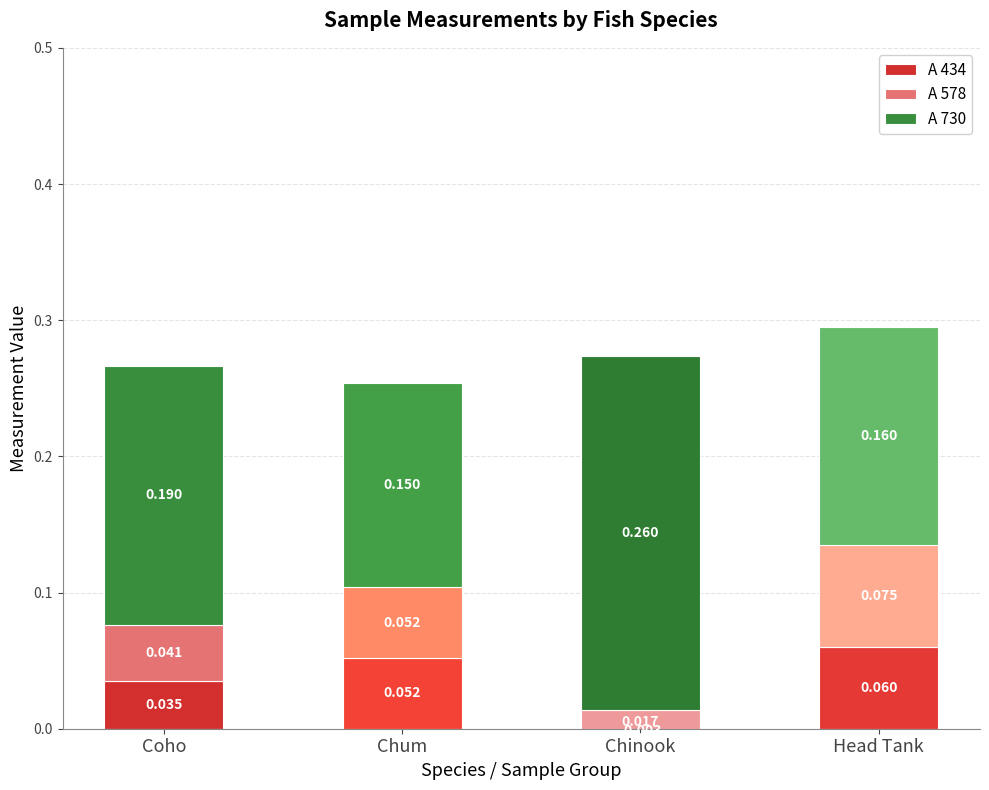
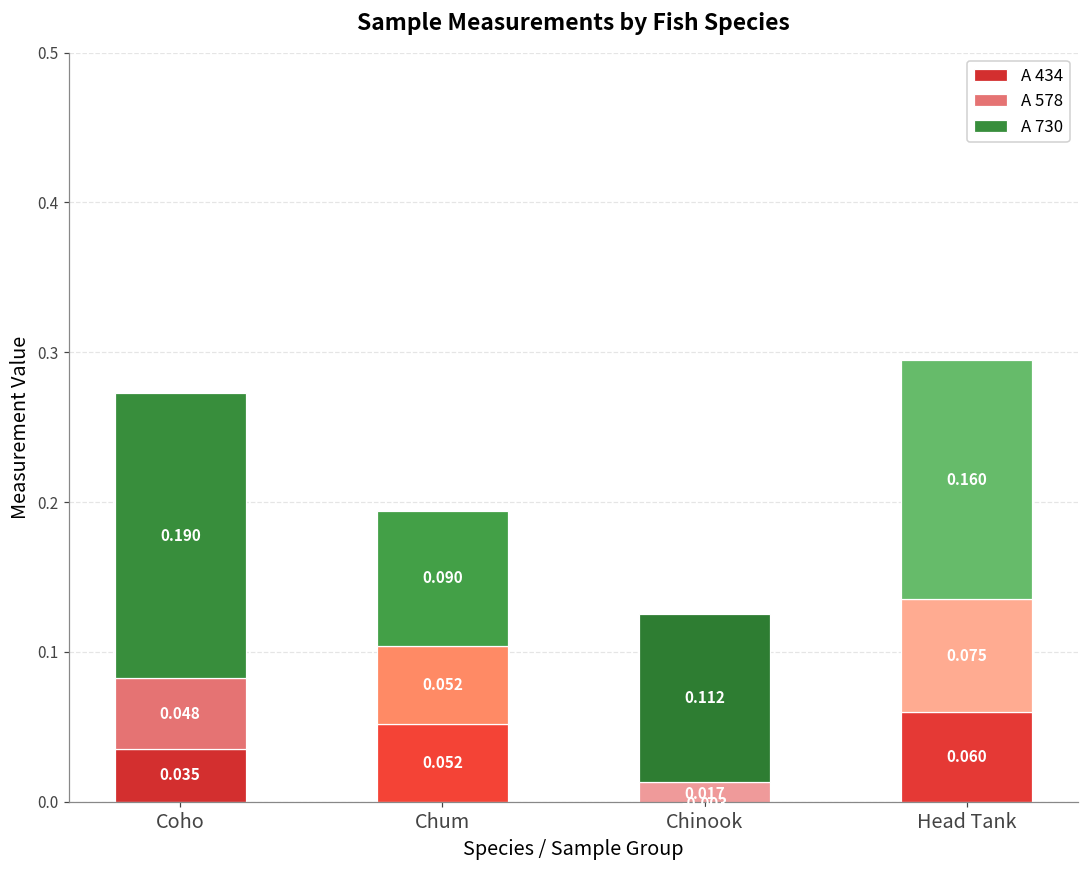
A 578, Coho: 0.041 -> 0.048
A 730, Chum: 0.150 -> 0.090
A 730, Chinook: 0.260 -> 0.112
